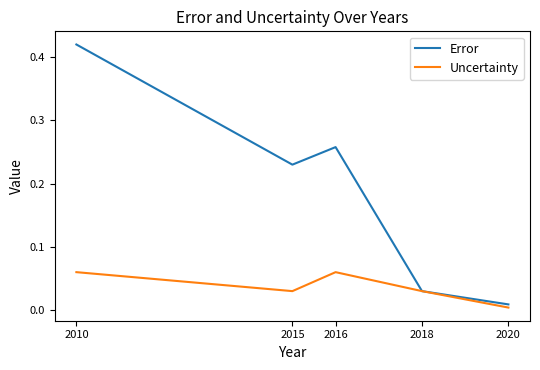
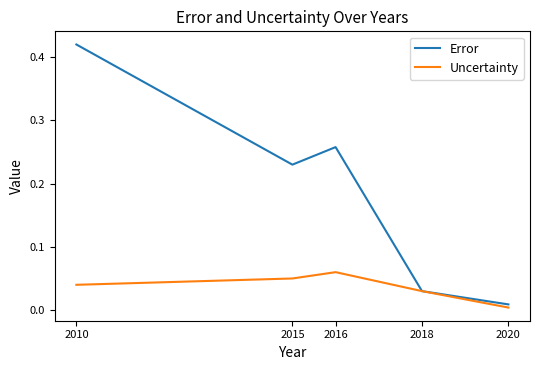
Uncertainty, 2010: 0.06 -> 0.04
Uncertainty, 2015: 0.03 -> 0.05
